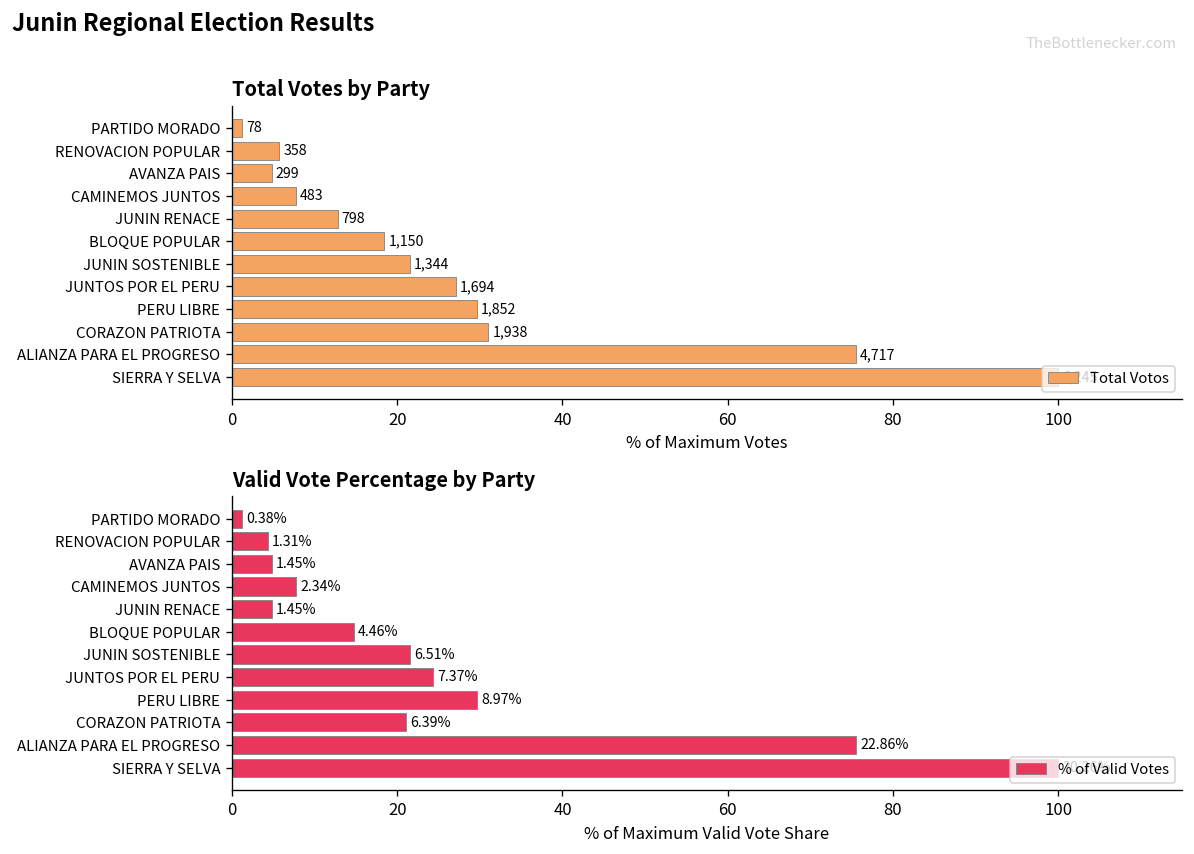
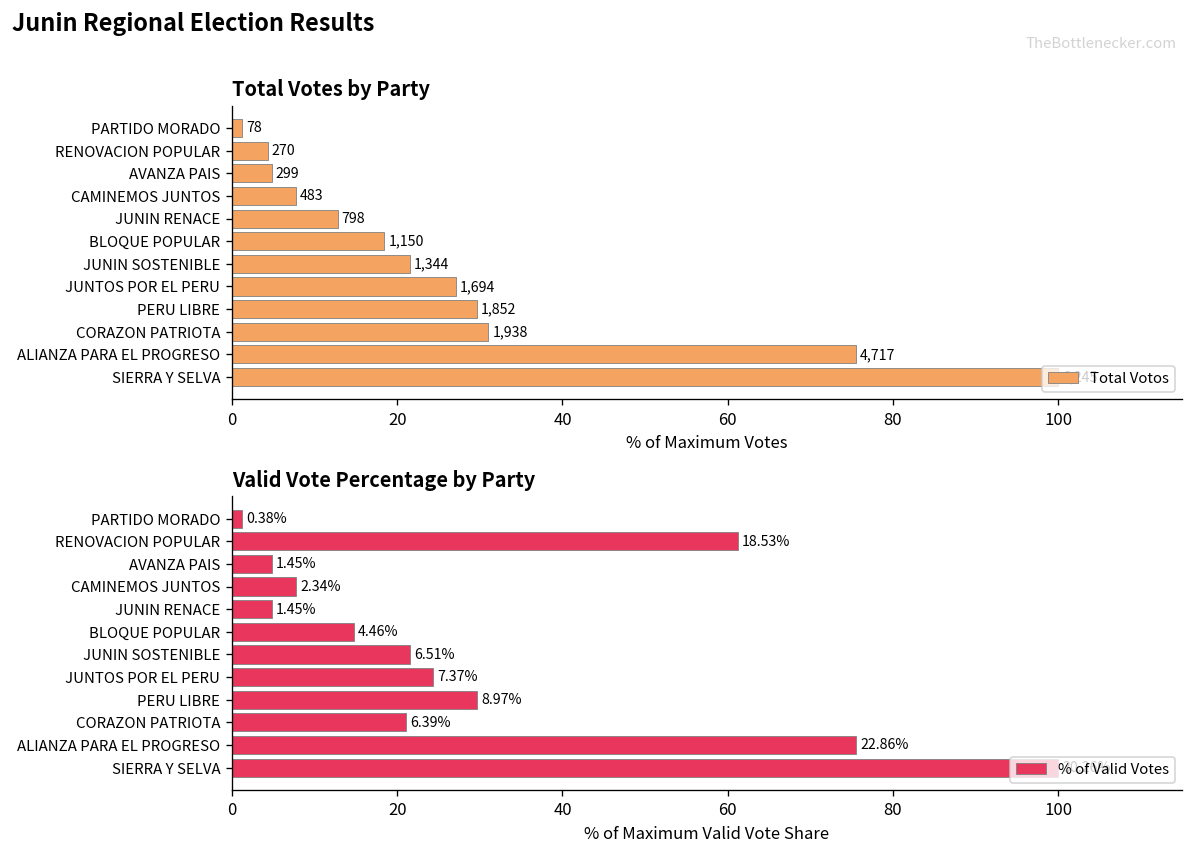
Total Votes by Party, RENOVACION POPULAR: 358 -> 270
Valid Vote Percentage by Party, RENOVACION POPULAR: 1.31% -> 18.53%
